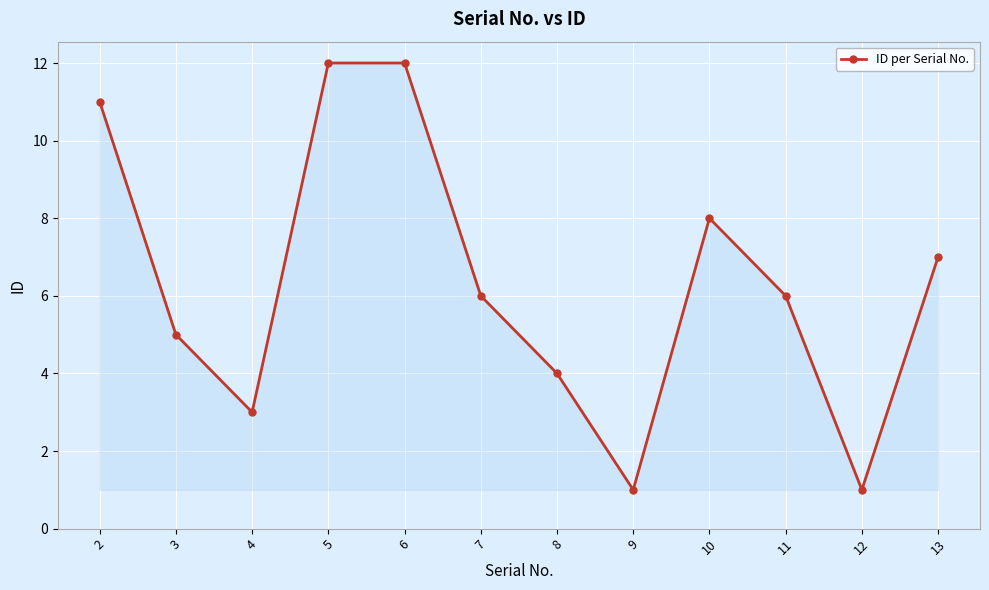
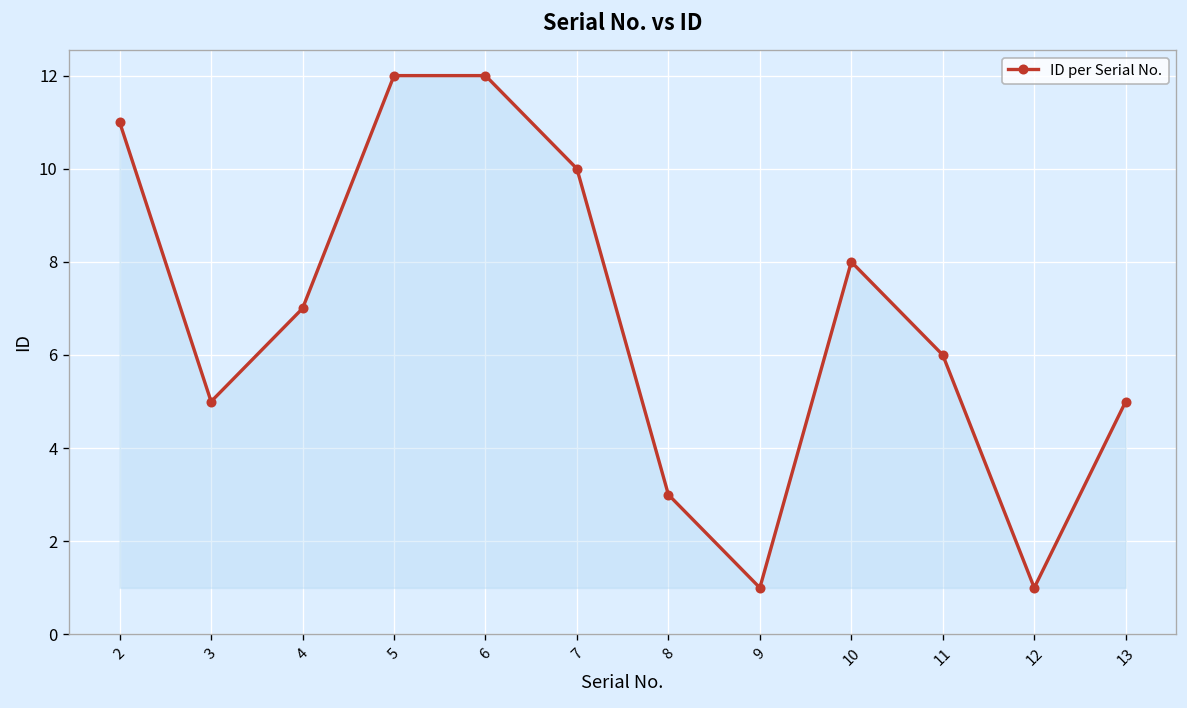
4: 3 -> 7
7: 6 -> 10
8: 4 -> 3
13: 7 -> 5
